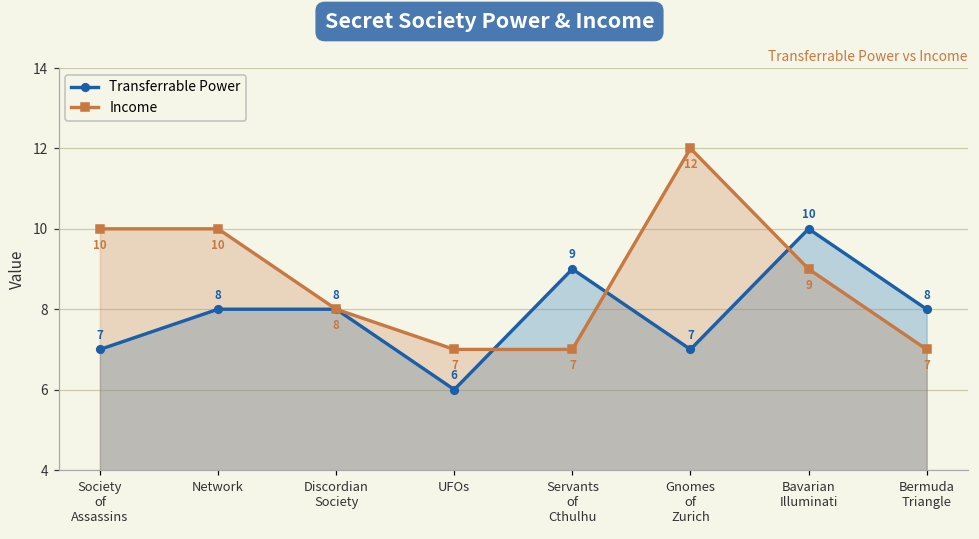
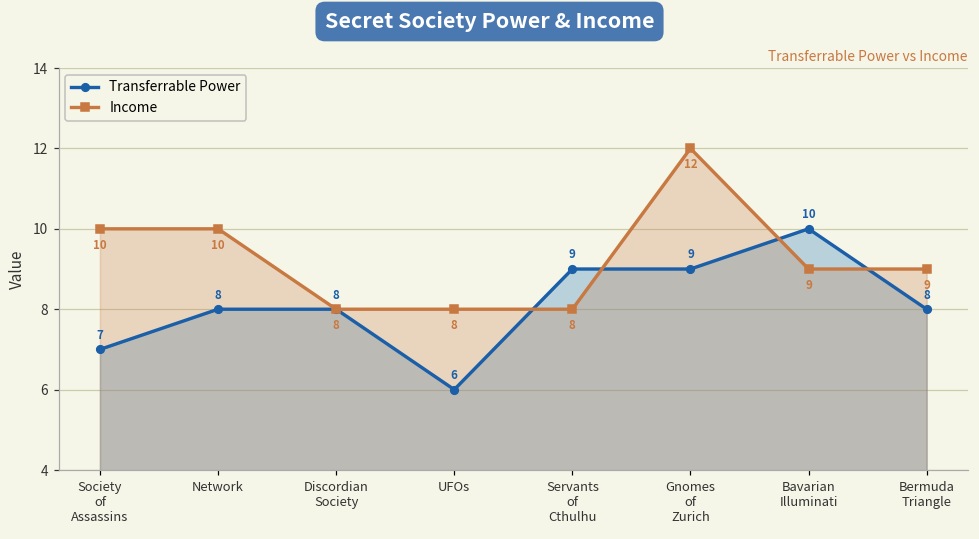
Income, UFOs: 7 -> 8
Income, Servants of Cthulhu: 7 -> 8
Transferrable Power, Gnomes of Zurich: 7 -> 9
Income, Bermuda Triangle: 7 -> 9
